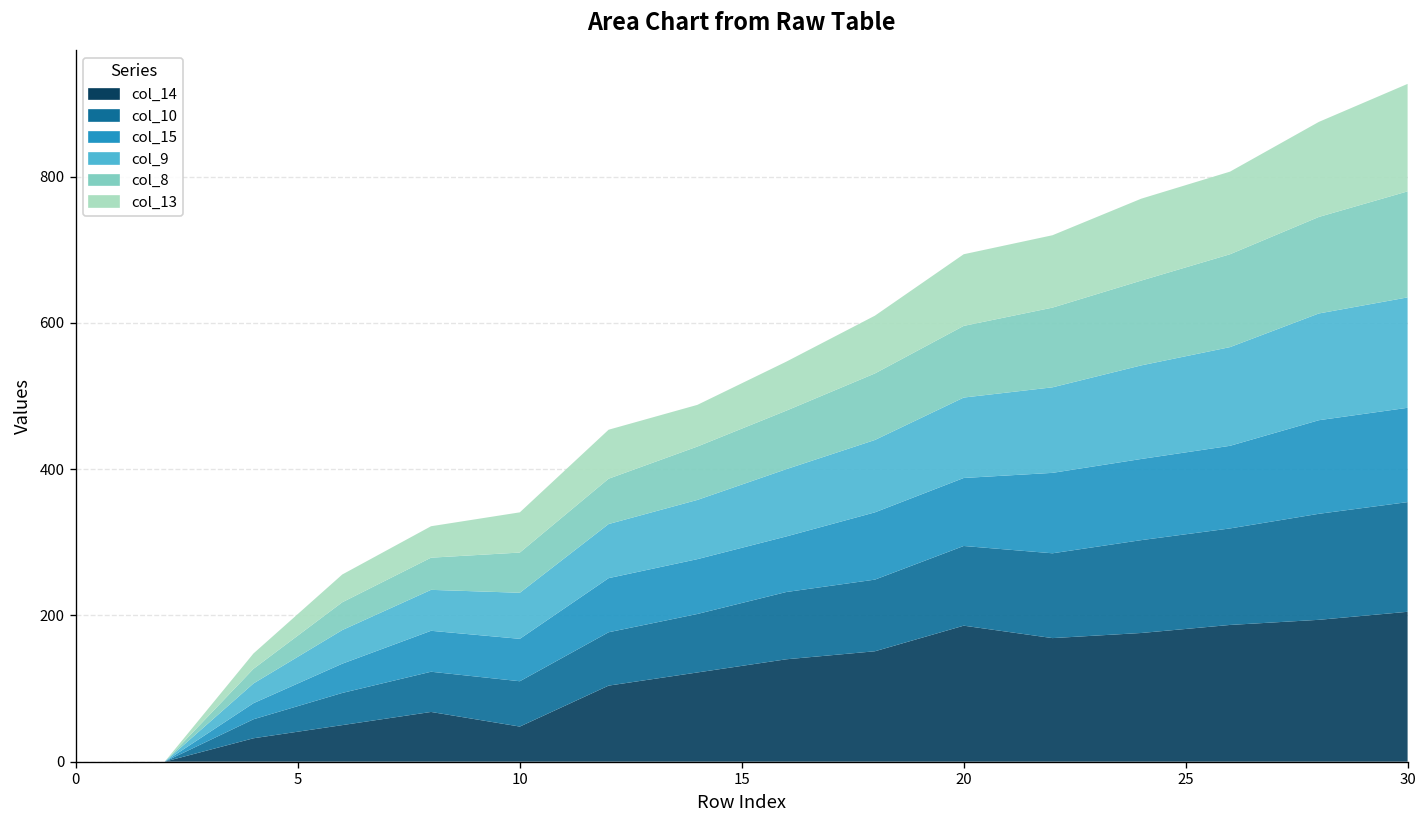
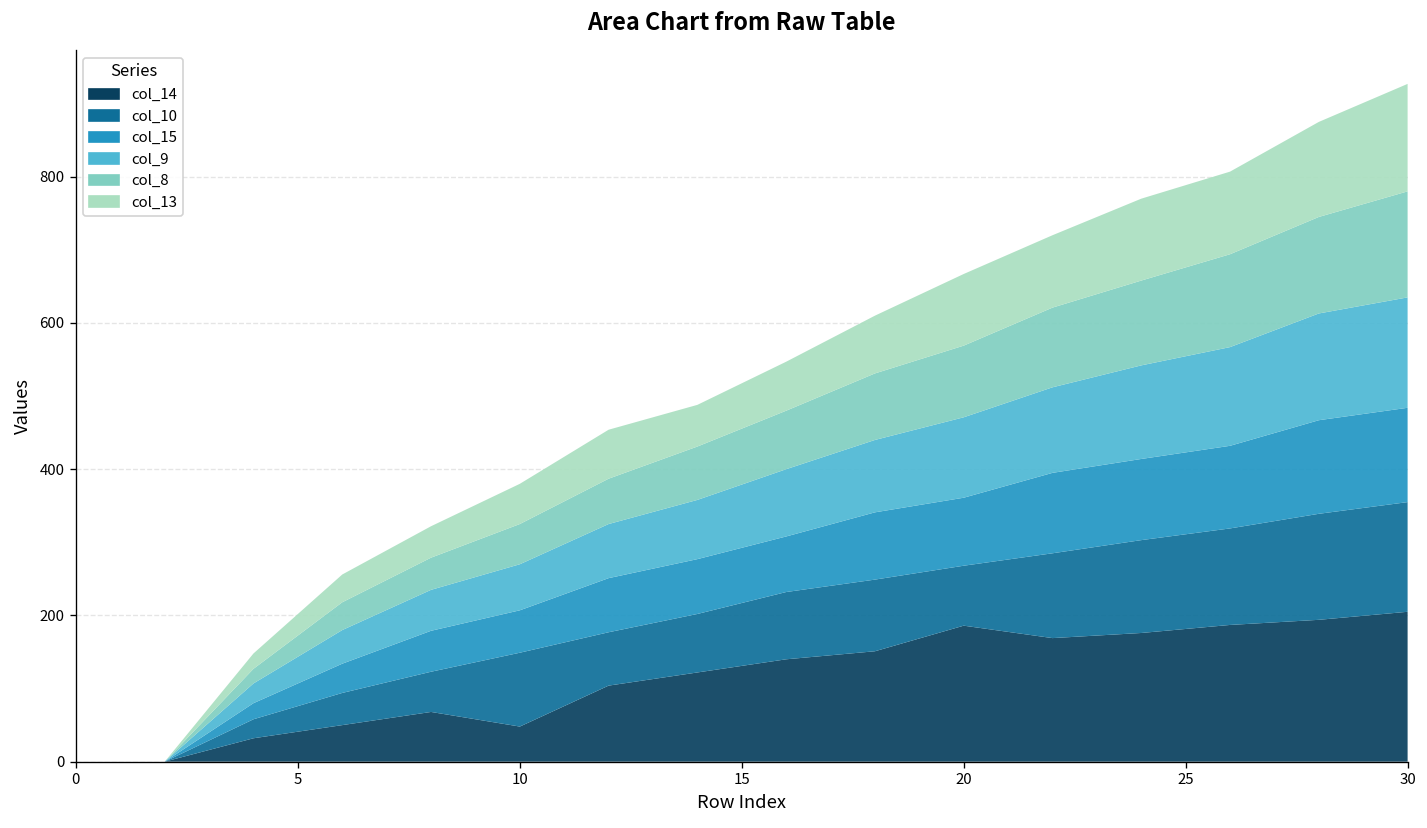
col_10, 10: 60 -> 100
col_10, 20: 110 -> 80
